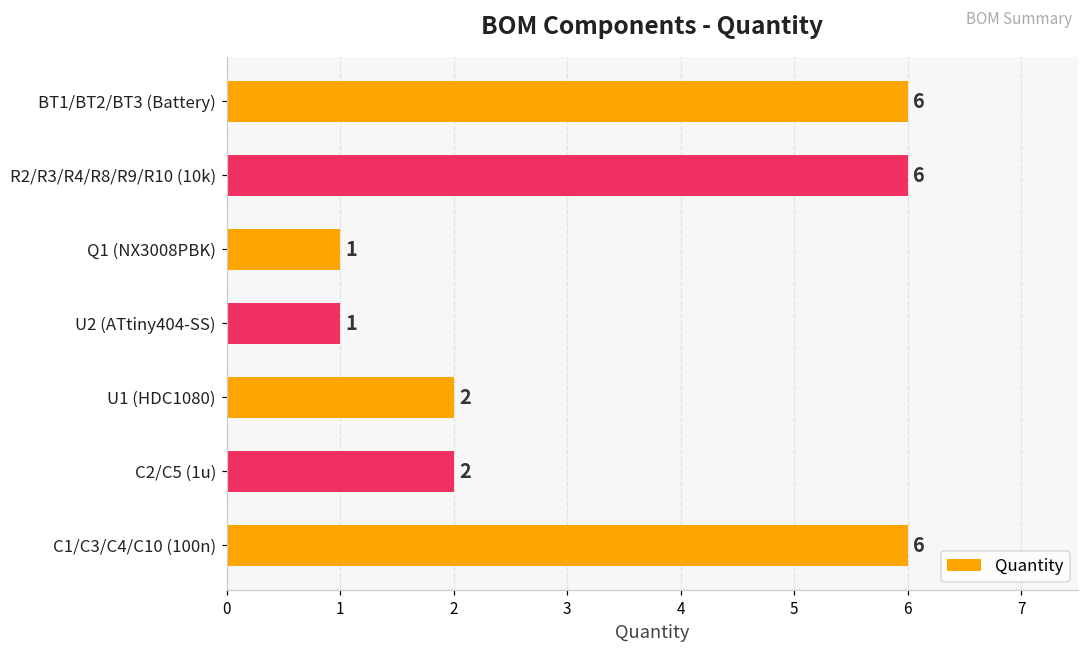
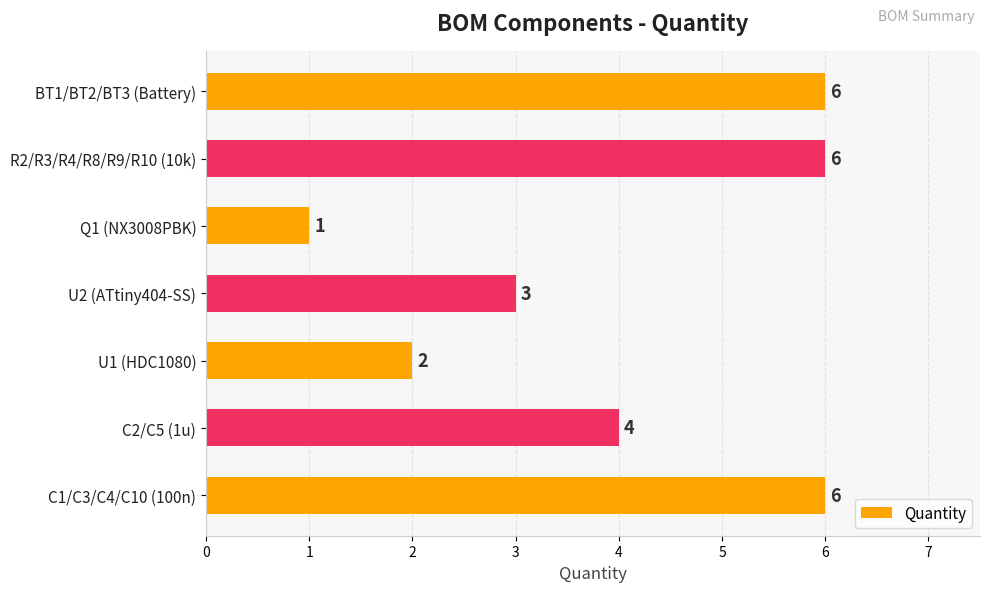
U2 (ATtiny404-SS): 1 -> 3
C2/C5 (1u): 2 -> 4
